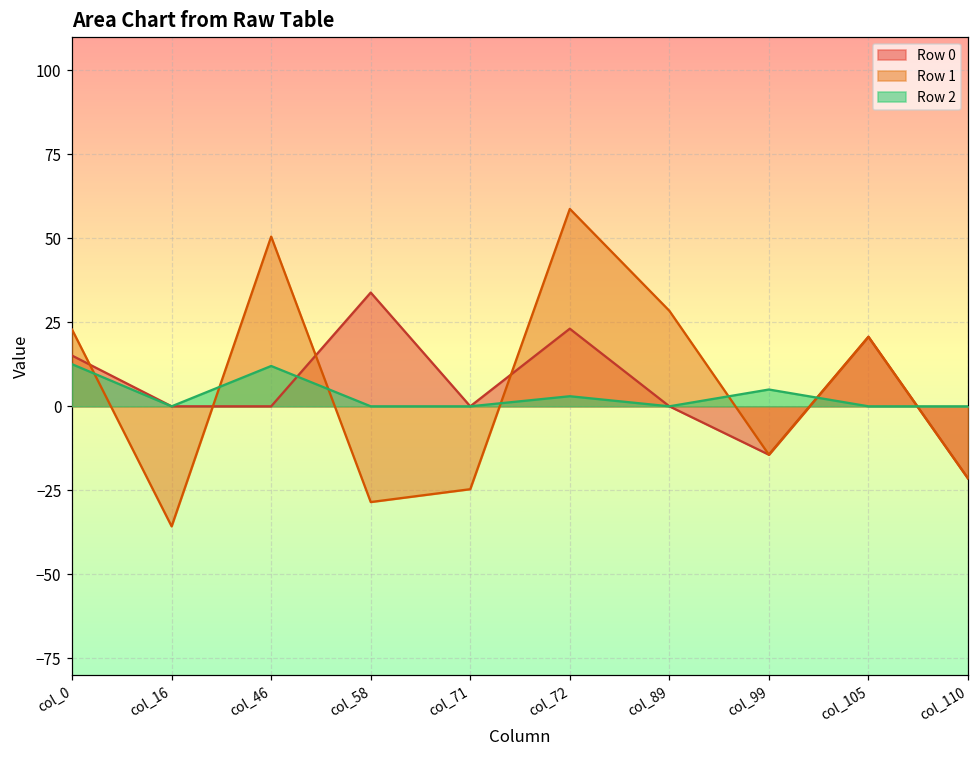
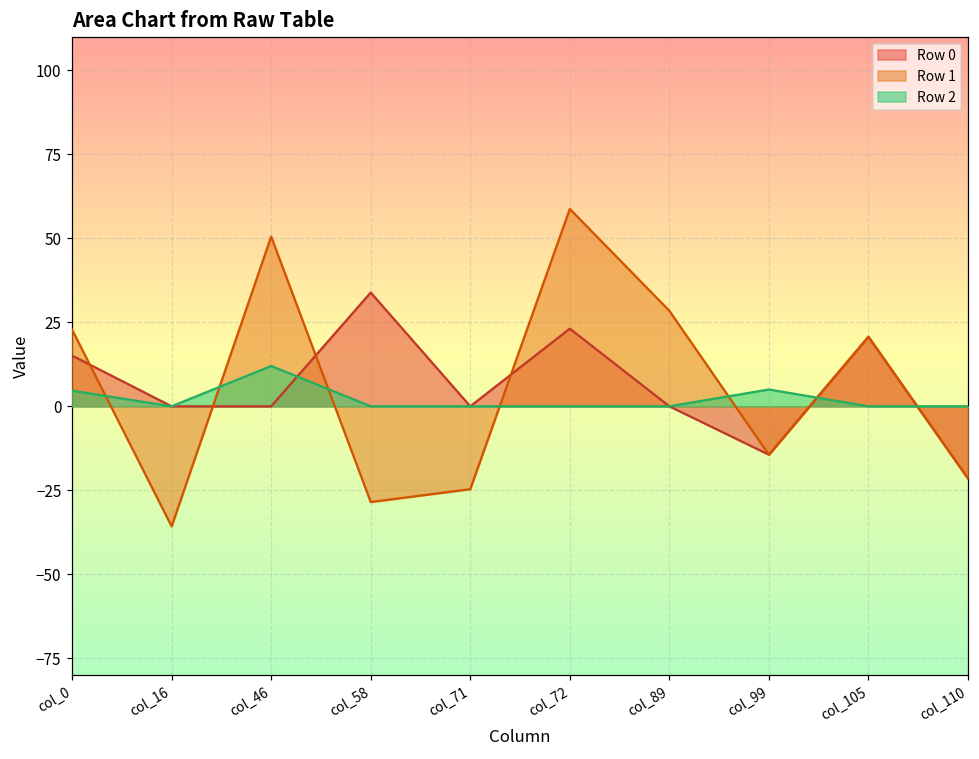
Row 2, col_0: 13 -> 5
Row 2, col_72: 3 -> 0
